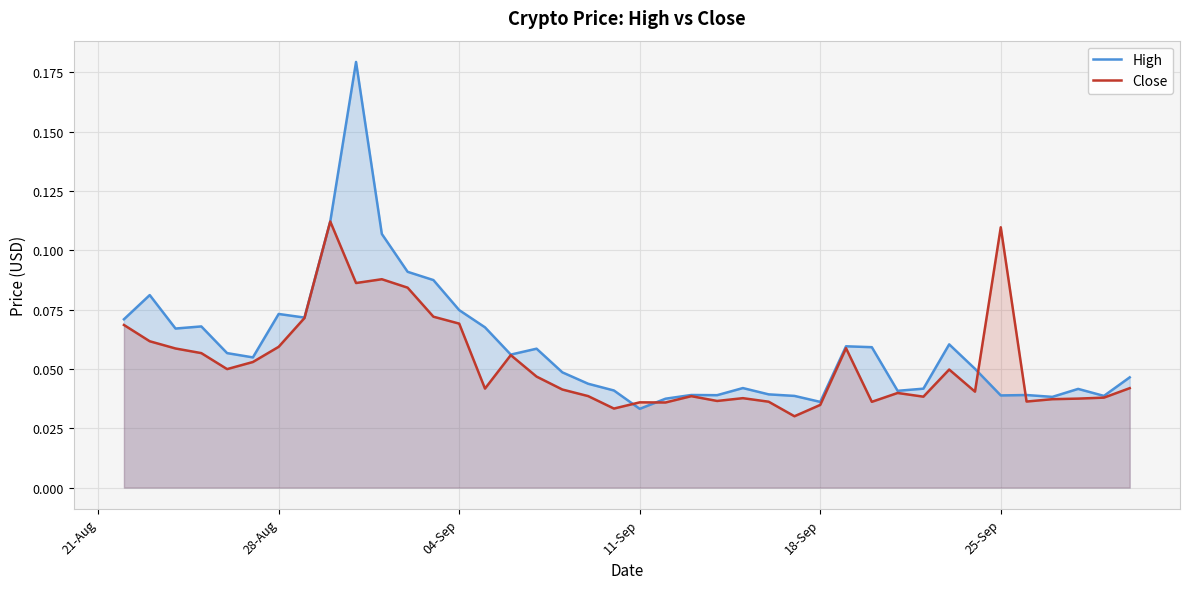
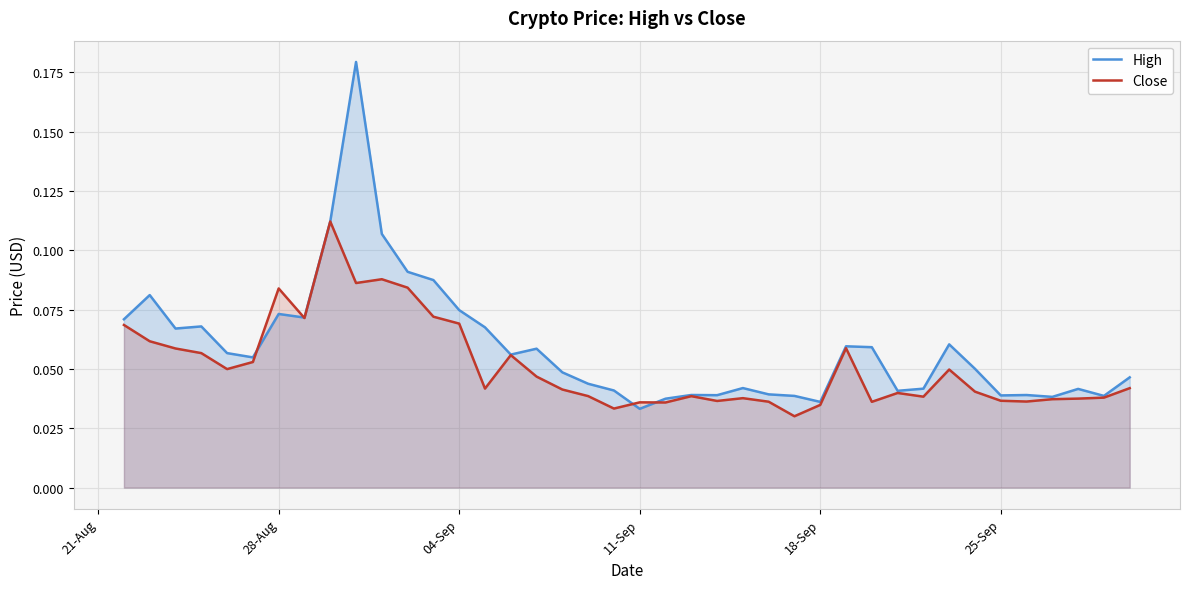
Close, 28-Aug: 0.059 -> 0.084
Close, 25-Sep: 0.110 -> 0.037
